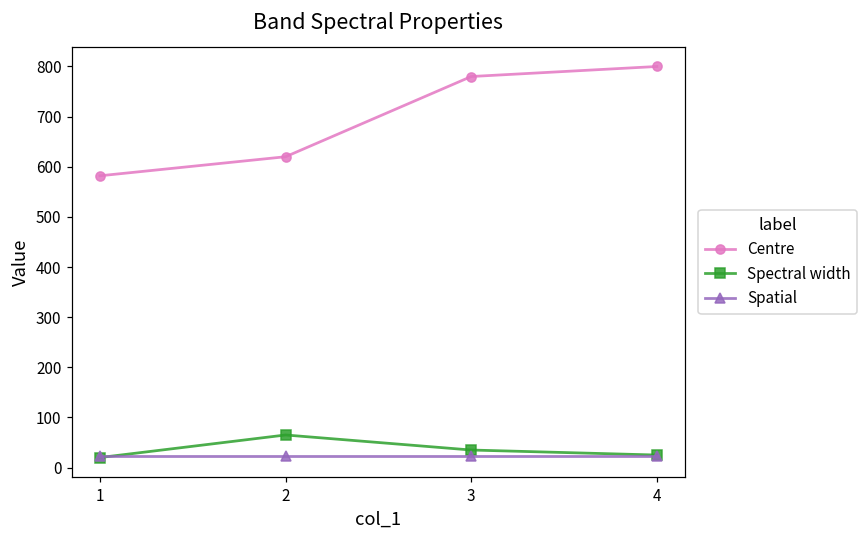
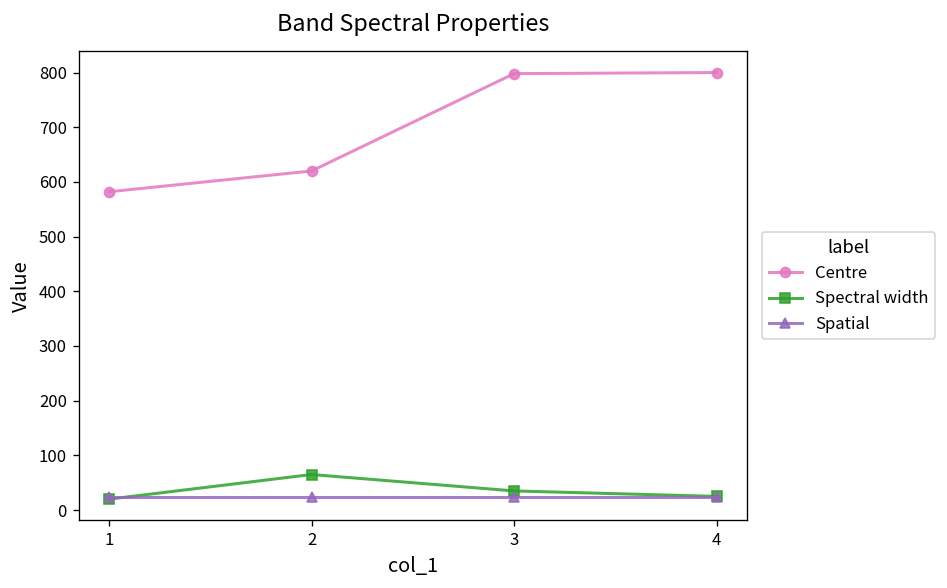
Centre, 3: 780 -> 800
